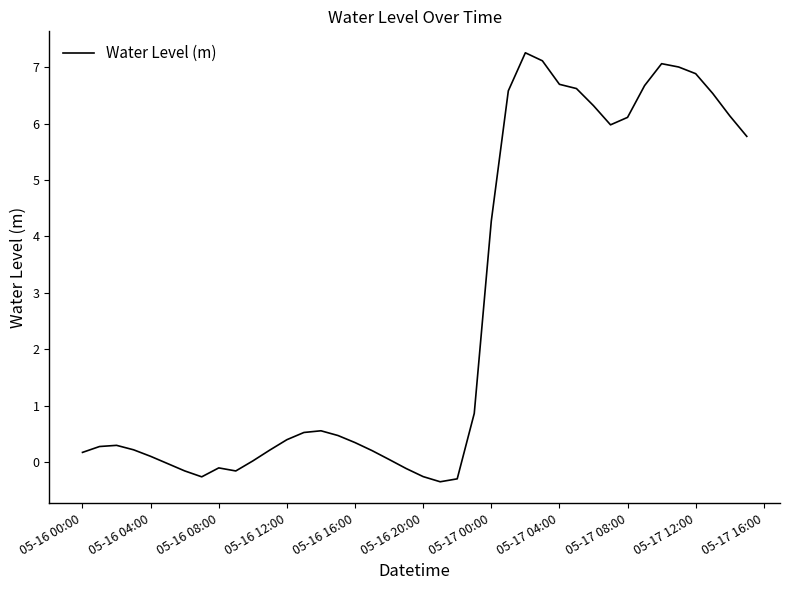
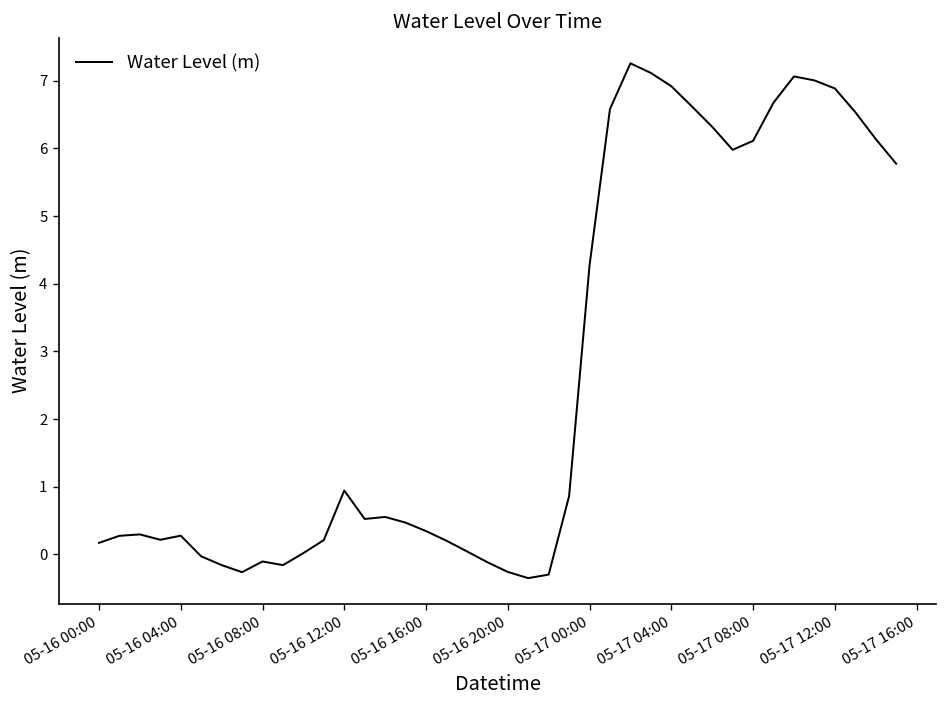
05-16 04:00: 0.1 -> 0.3
05-16 12:00: 0.4 -> 0.9
05-17 04:00: 6.7 -> 6.9
